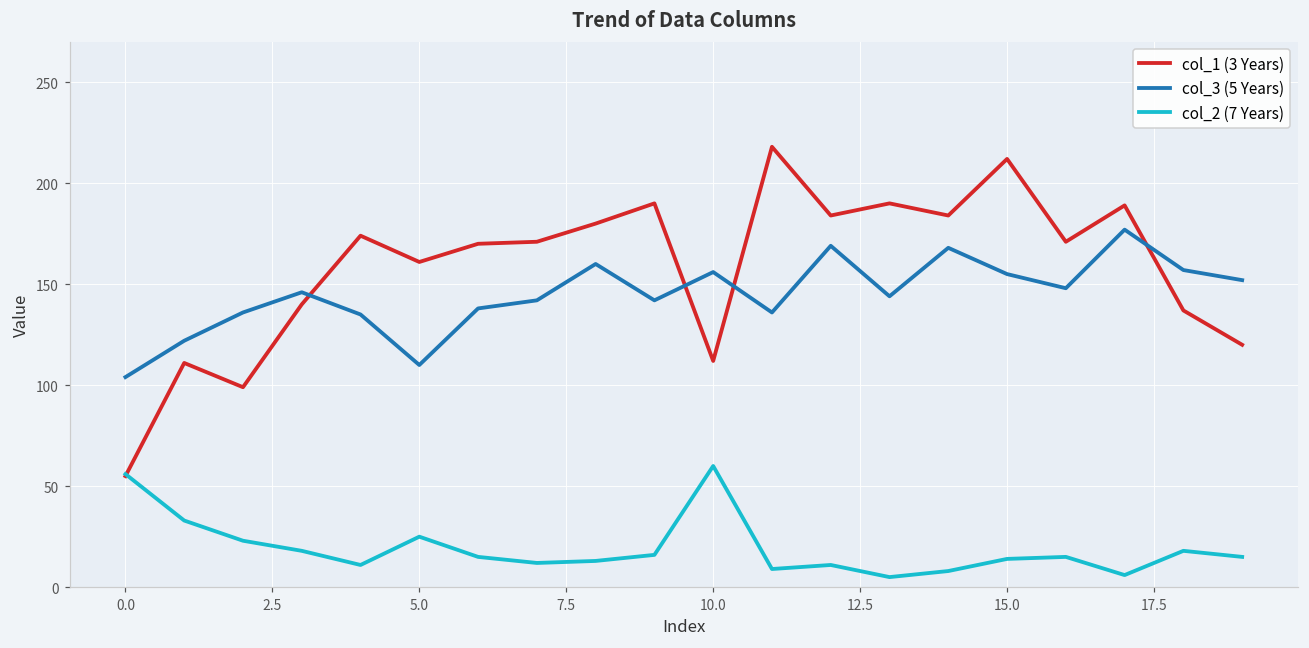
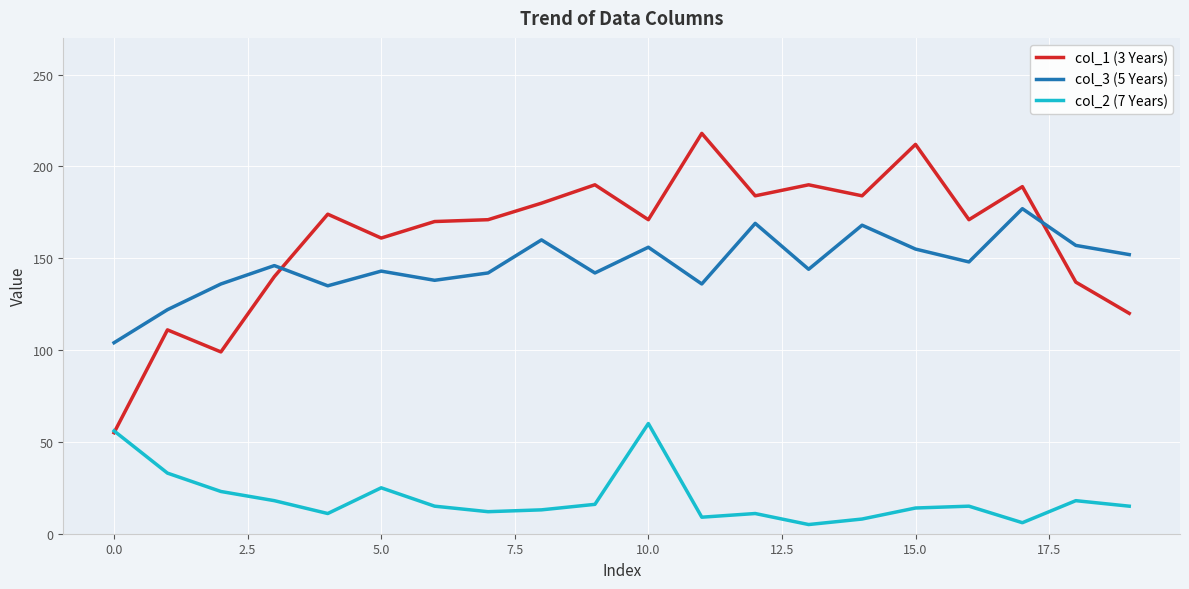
col_3 (5 Years), 5.0: 110 -> 143
col_1 (3 Years), 10.0: 112 -> 171
